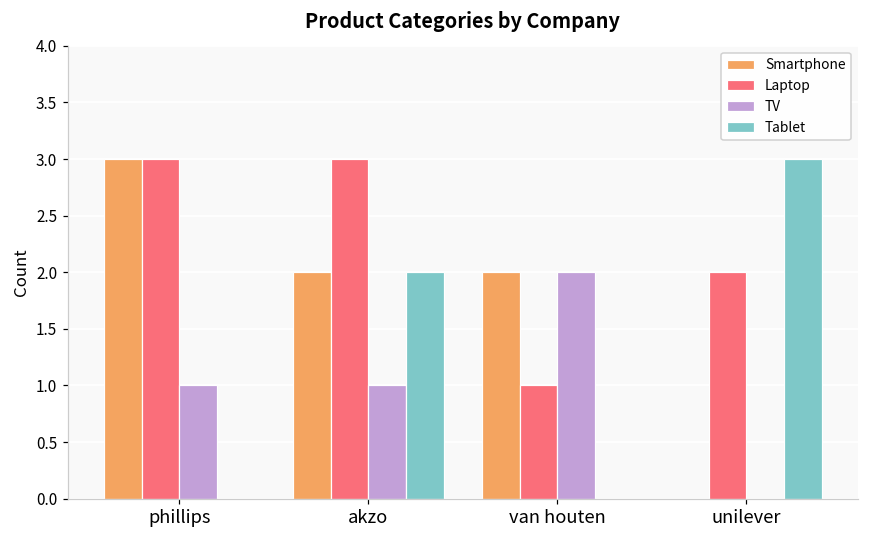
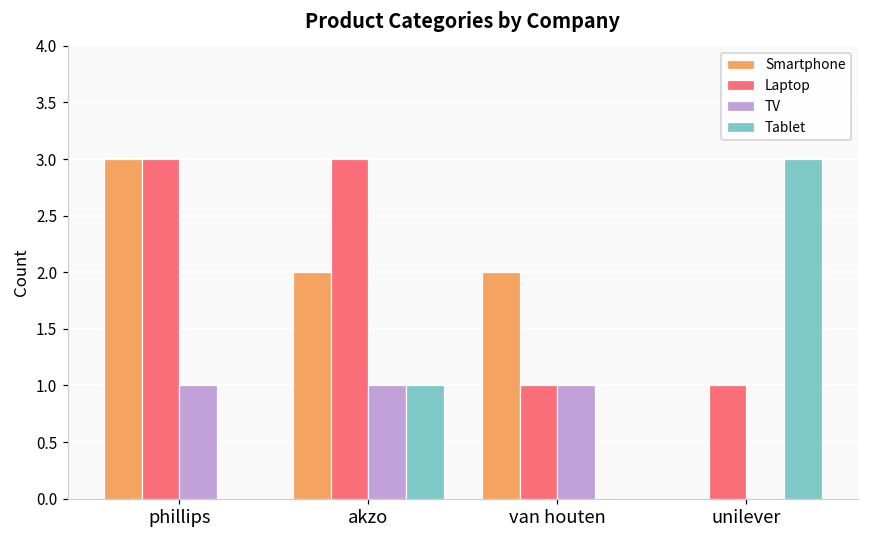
Tablet, akzo: 2 -> 1
TV, van houten: 2 -> 1
Laptop, unilever: 2 -> 1
